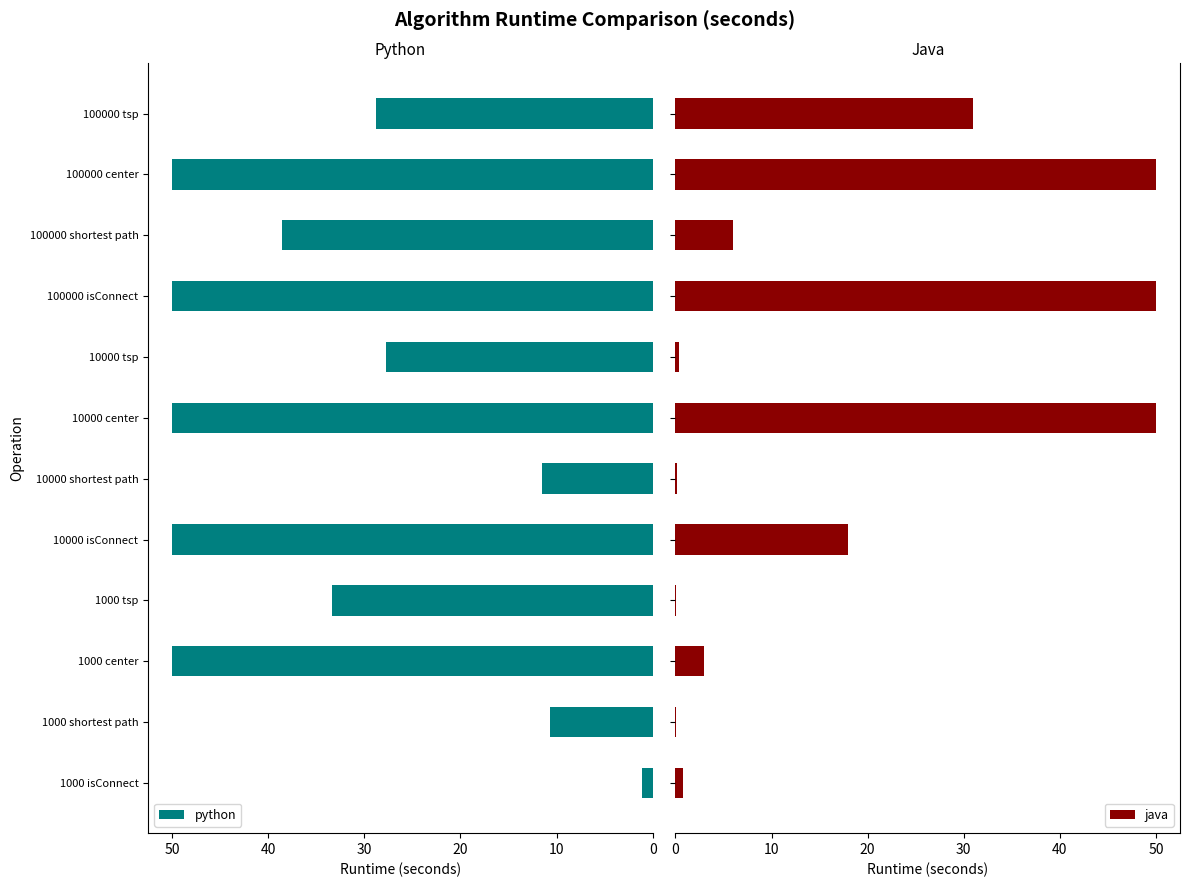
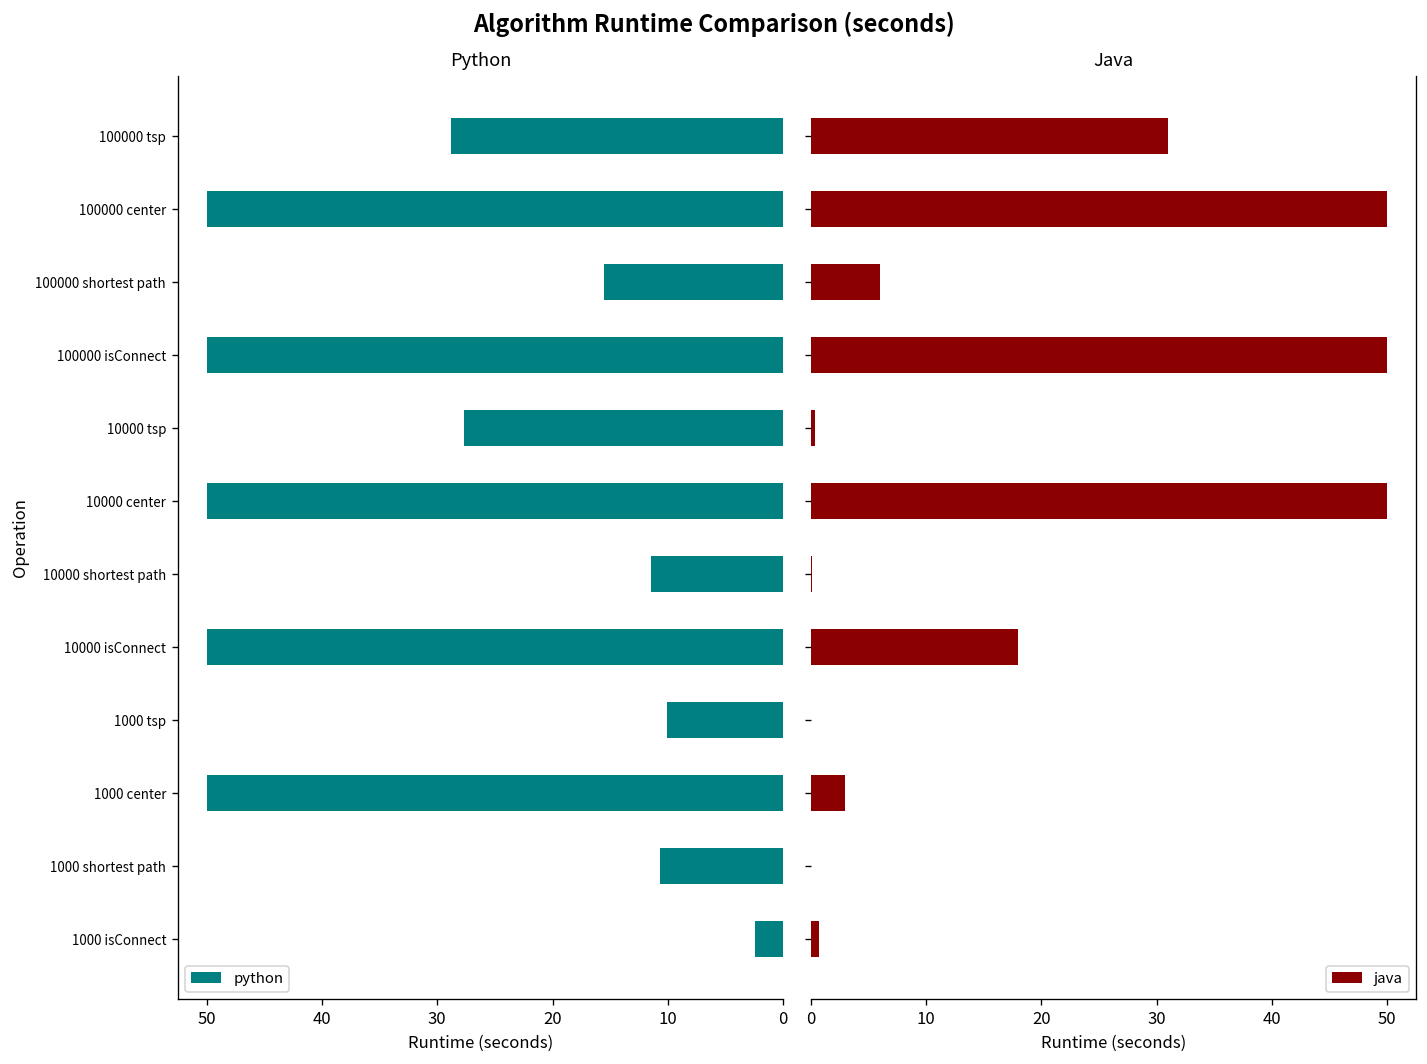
Python, 100000 shortest path: 39 -> 16
Python, 1000 tsp: 33 -> 10
Python, 1000 isConnect: 1 -> 2
